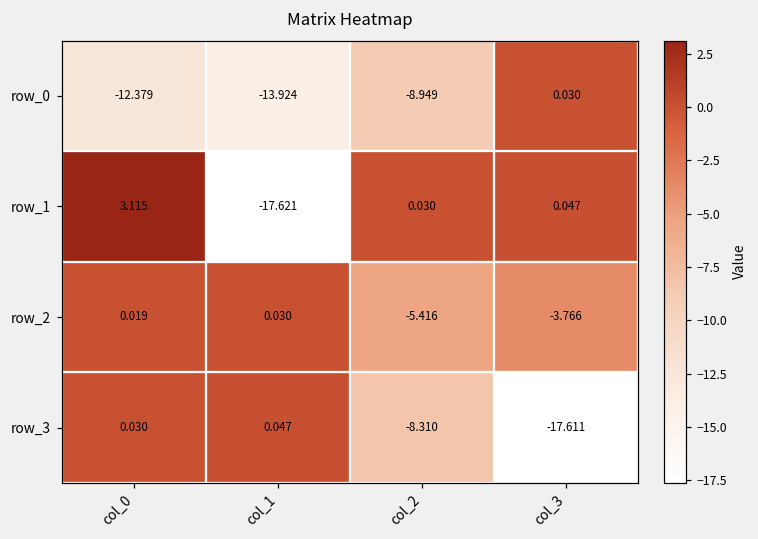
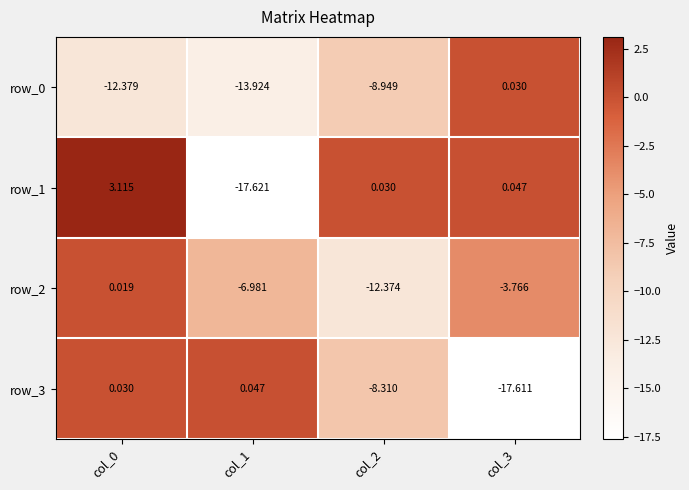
row_2, col_1: 0.030 -> -6.981
row_2, col_2: -5.416 -> -12.374
